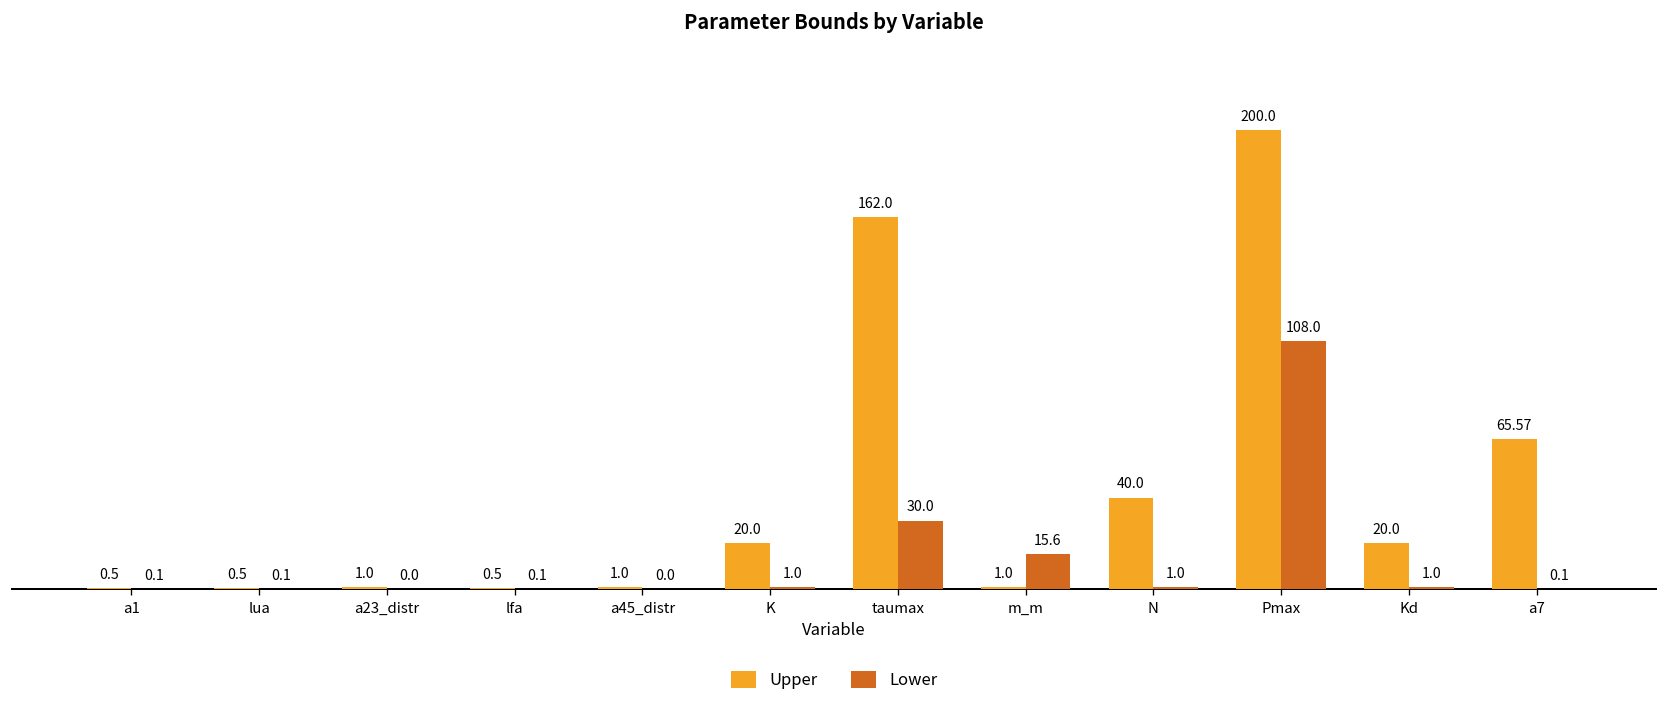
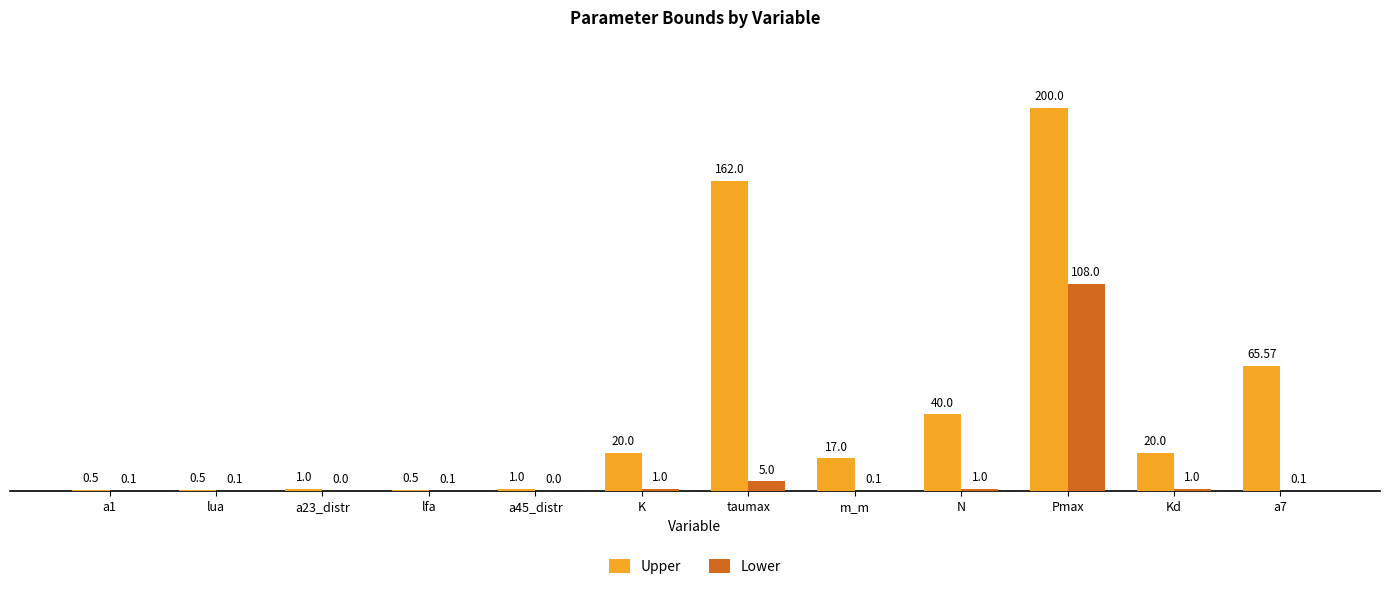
Lower, taumax: 30.0 -> 5.0
Upper, m_m: 1.0 -> 17.0
Lower, m_m: 15.6 -> 0.1
